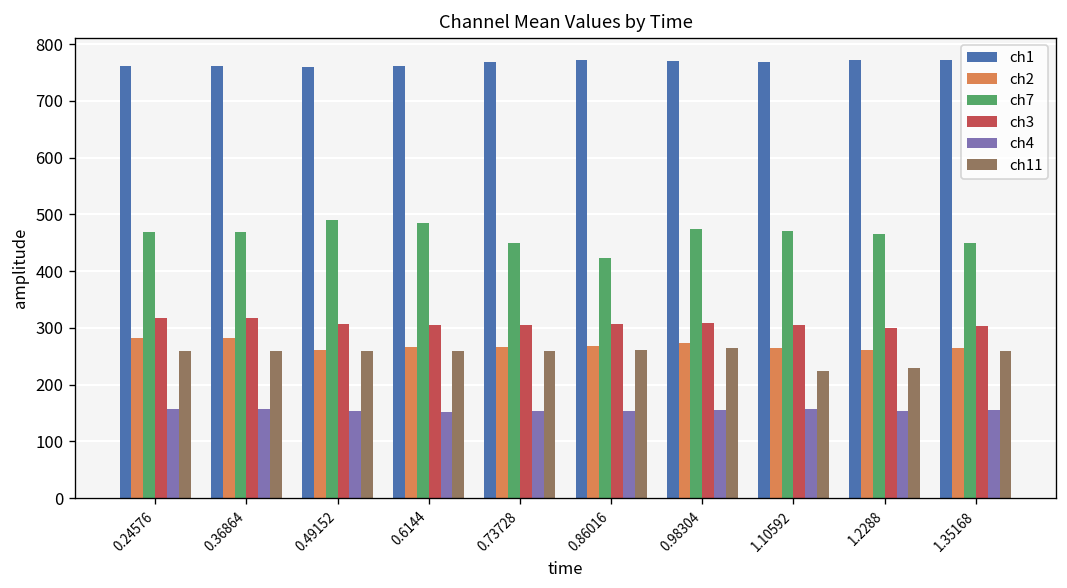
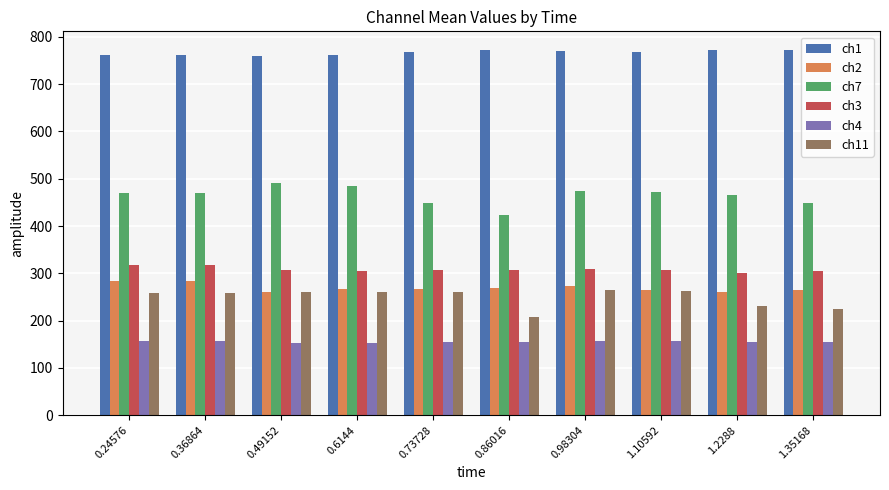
ch11, 0.86016: 260 -> 210
ch11, 1.10592: 220 -> 260
ch11, 1.35168: 260 -> 230
